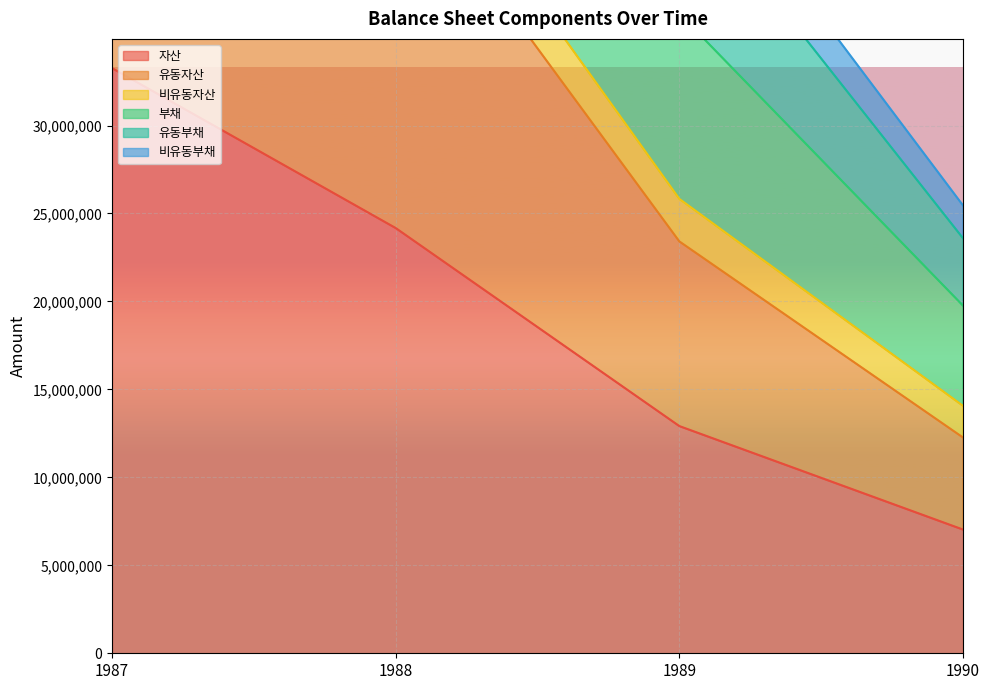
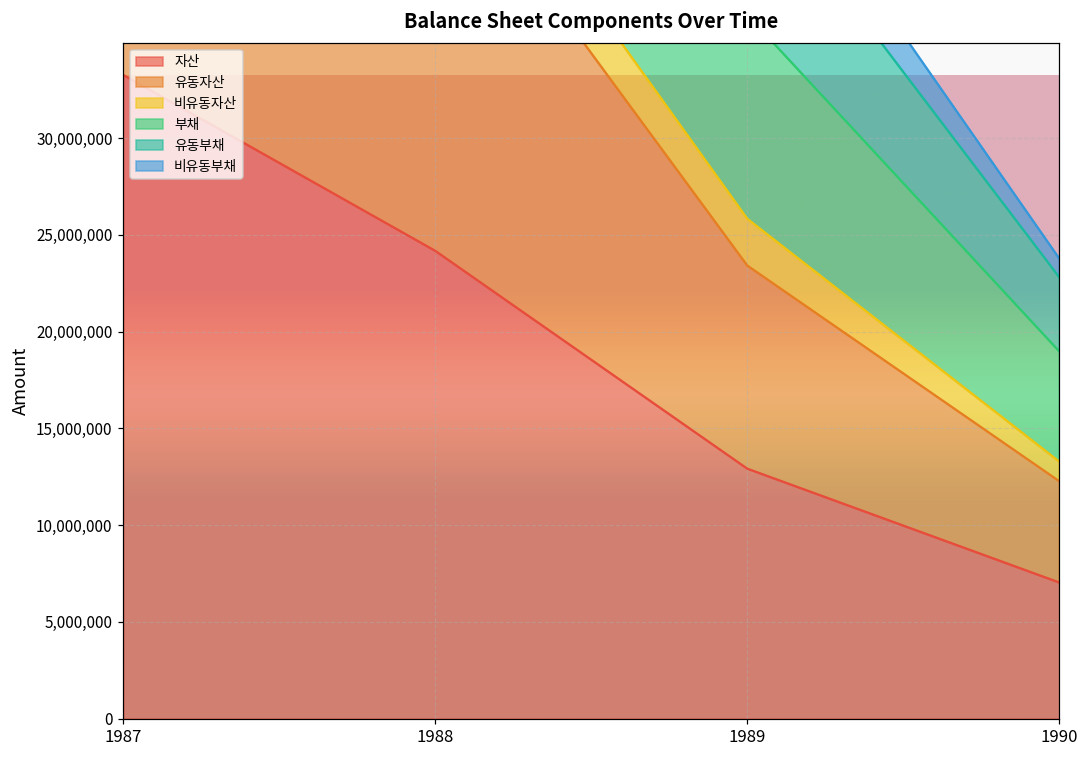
비유동자산, 1990: 1,800,000 -> 1,000,000
비유동부채, 1990: 1,900,000 -> 1,000,000
